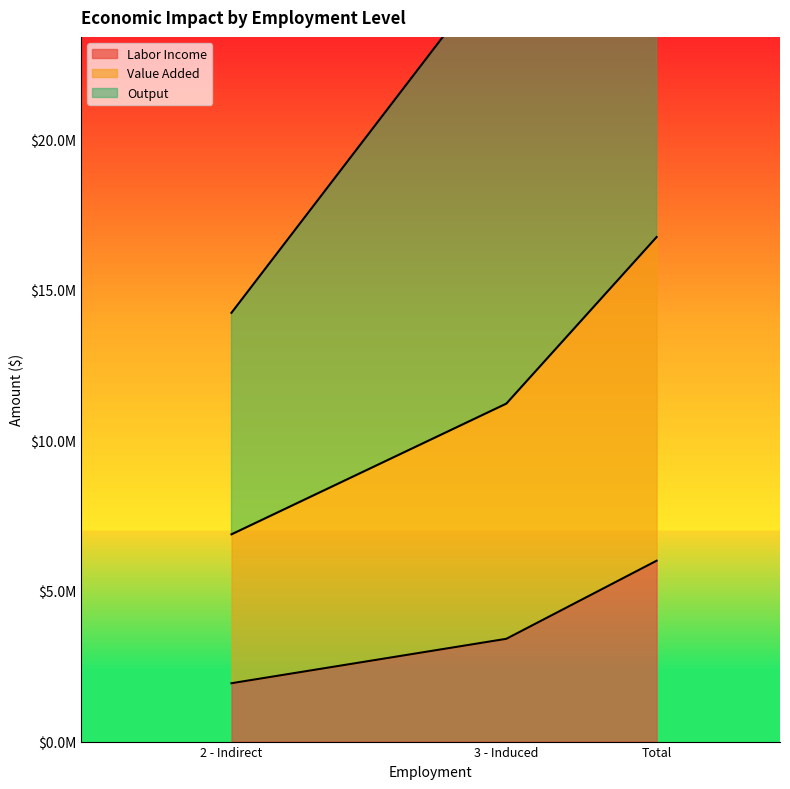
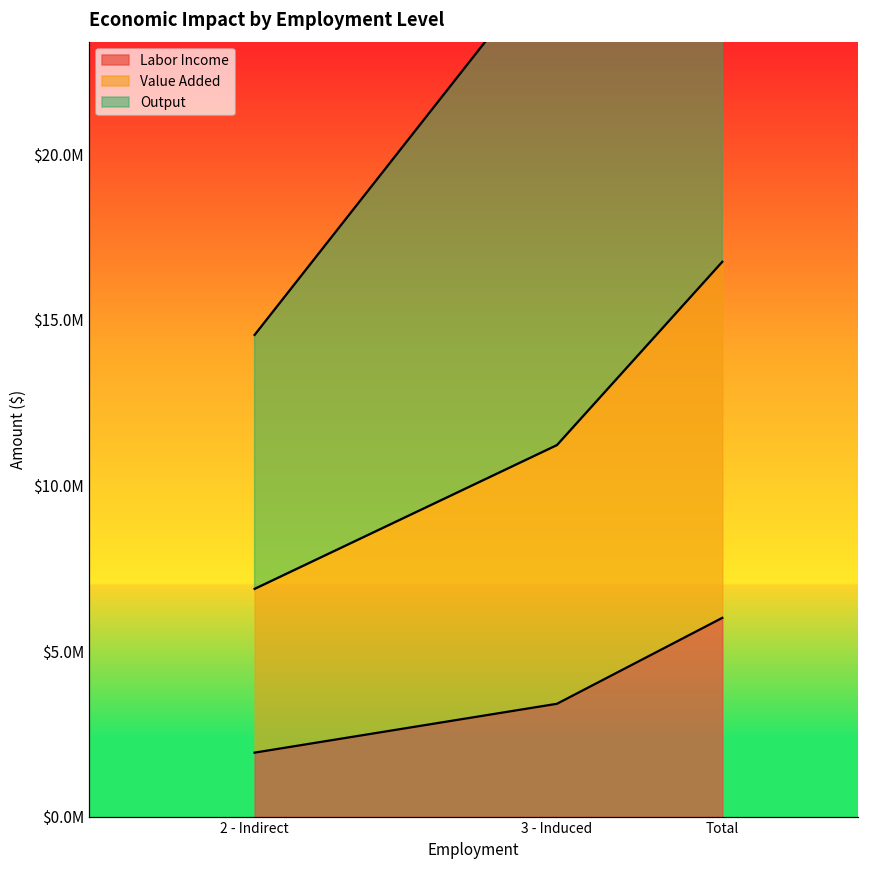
Output, 2 - Indirect: $7400000 -> $7700000
